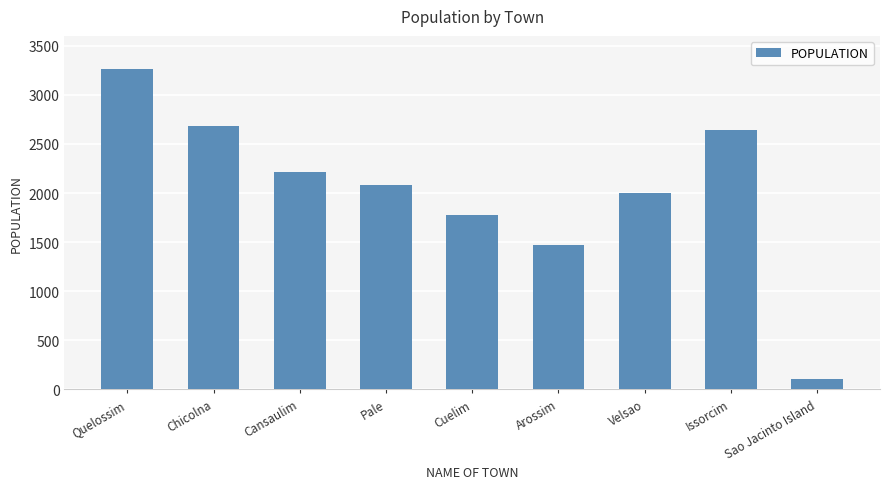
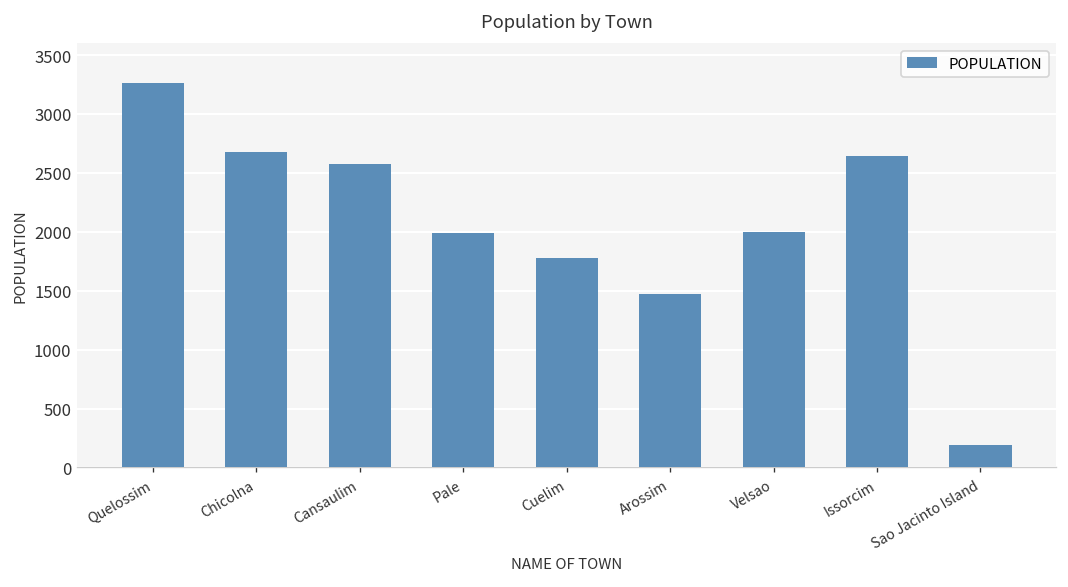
Cansaulim: 2200 -> 2600
Pale: 2100 -> 2000
Sao Jacinto Island: 100 -> 200
